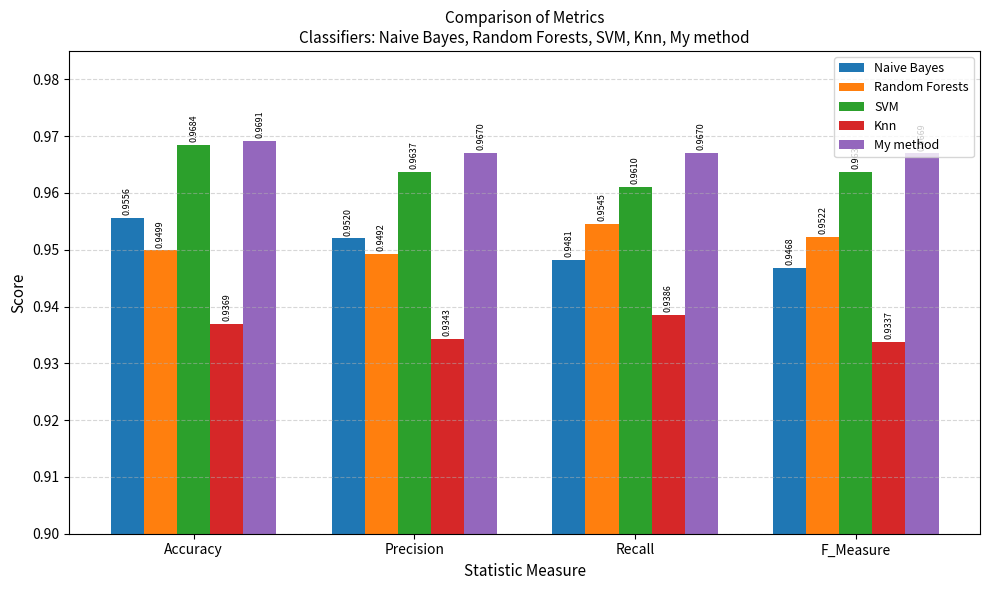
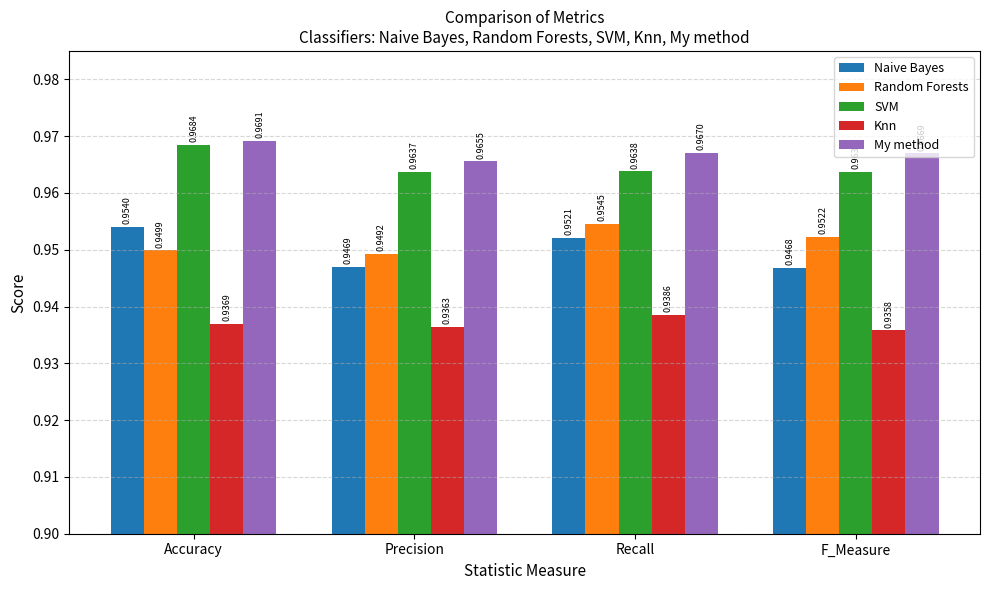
Naive Bayes, Accuracy: 0.9556 -> 0.9540
Naive Bayes, Precision: 0.9520 -> 0.9469
Knn, Precision: 0.9343 -> 0.9363
My method, Precision: 0.9670 -> 0.9655
Naive Bayes, Recall: 0.9481 -> 0.9521
SVM, Recall: 0.9610 -> 0.9638
Knn, F_Measure: 0.9337 -> 0.9358
